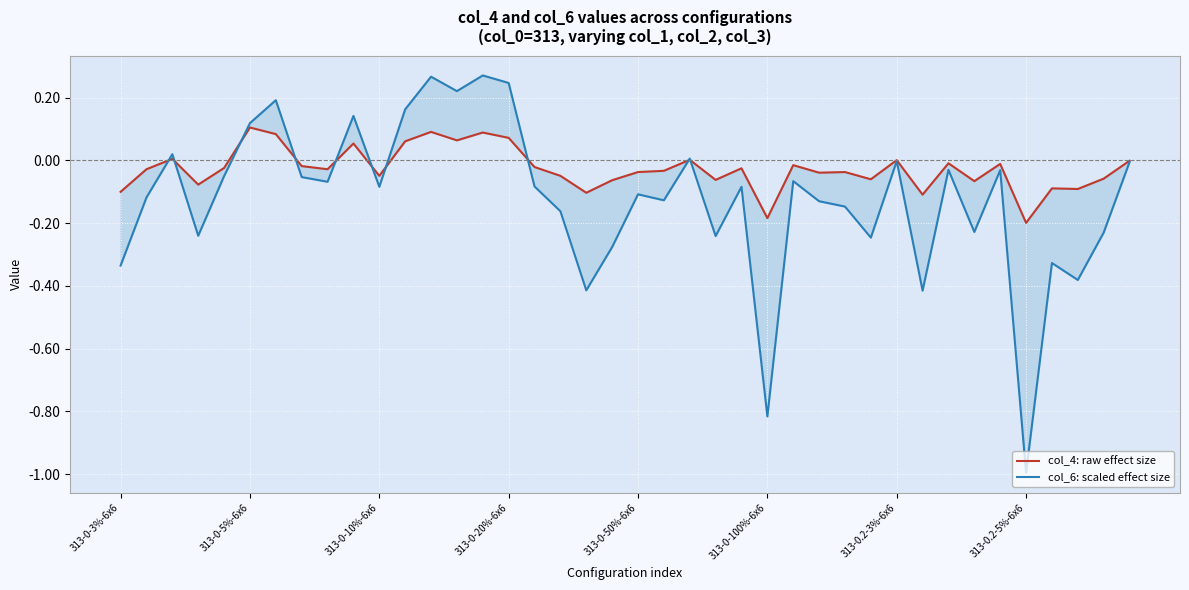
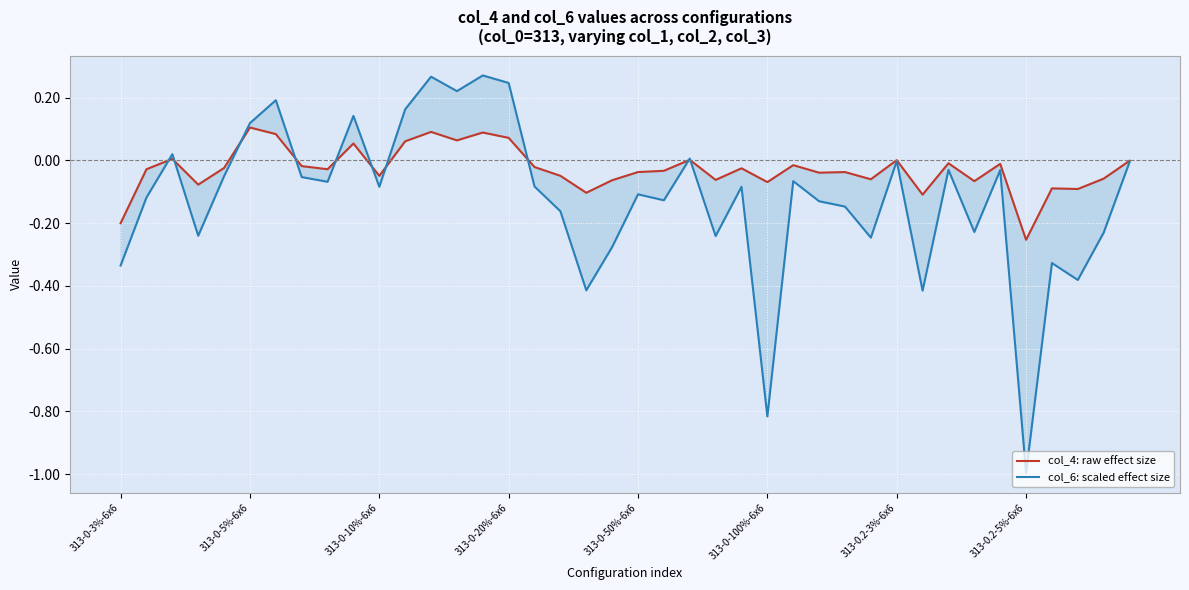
col_4: raw effect size, 313-0-3%-6x6: -0.1 -> -0.2
col_4: raw effect size, 313-0-100%-6x6: -0.18 -> -0.07
col_4: raw effect size, 313-0.2-5%-6x6: -0.20 -> -0.25
